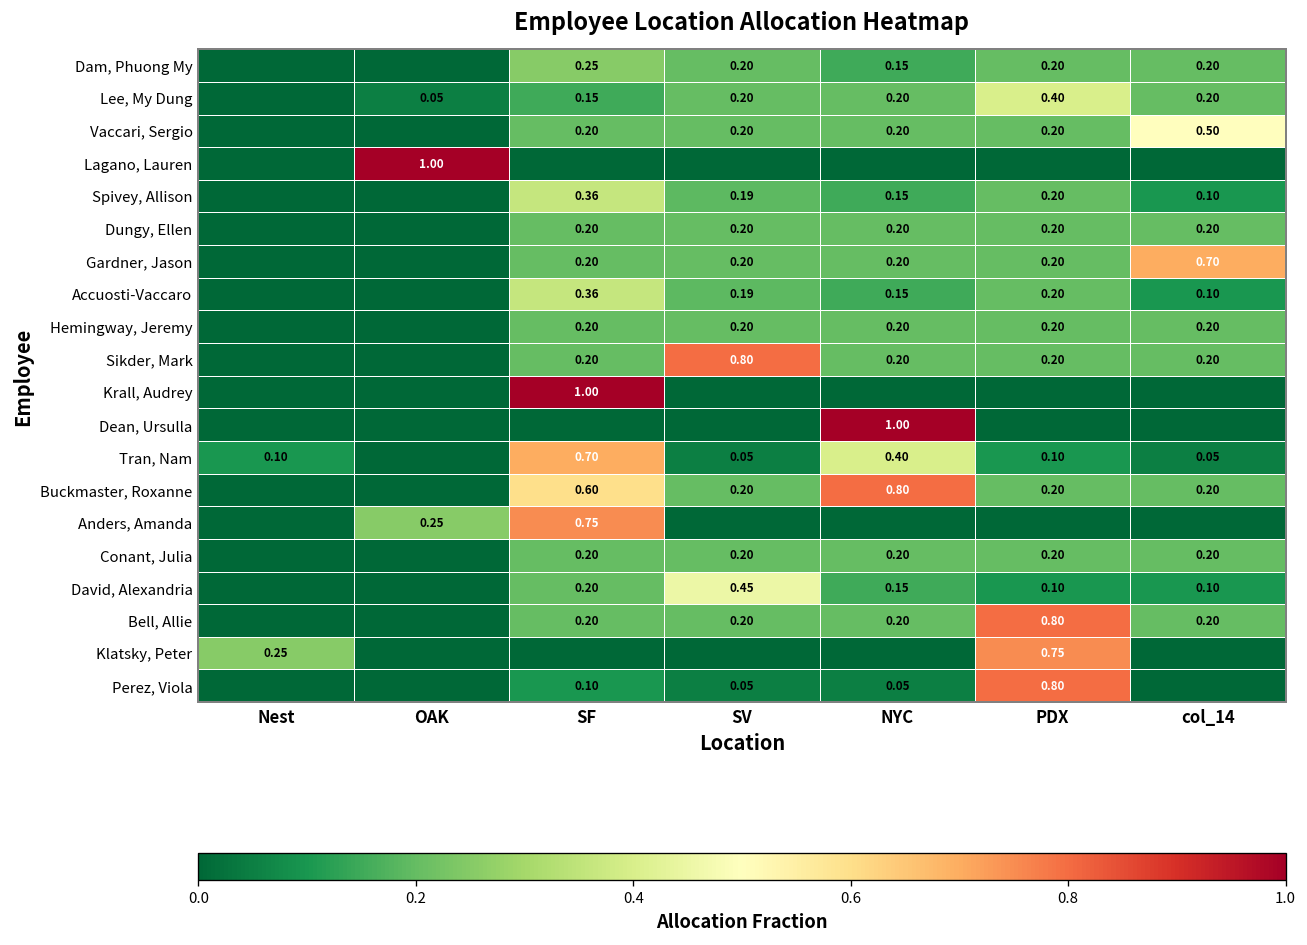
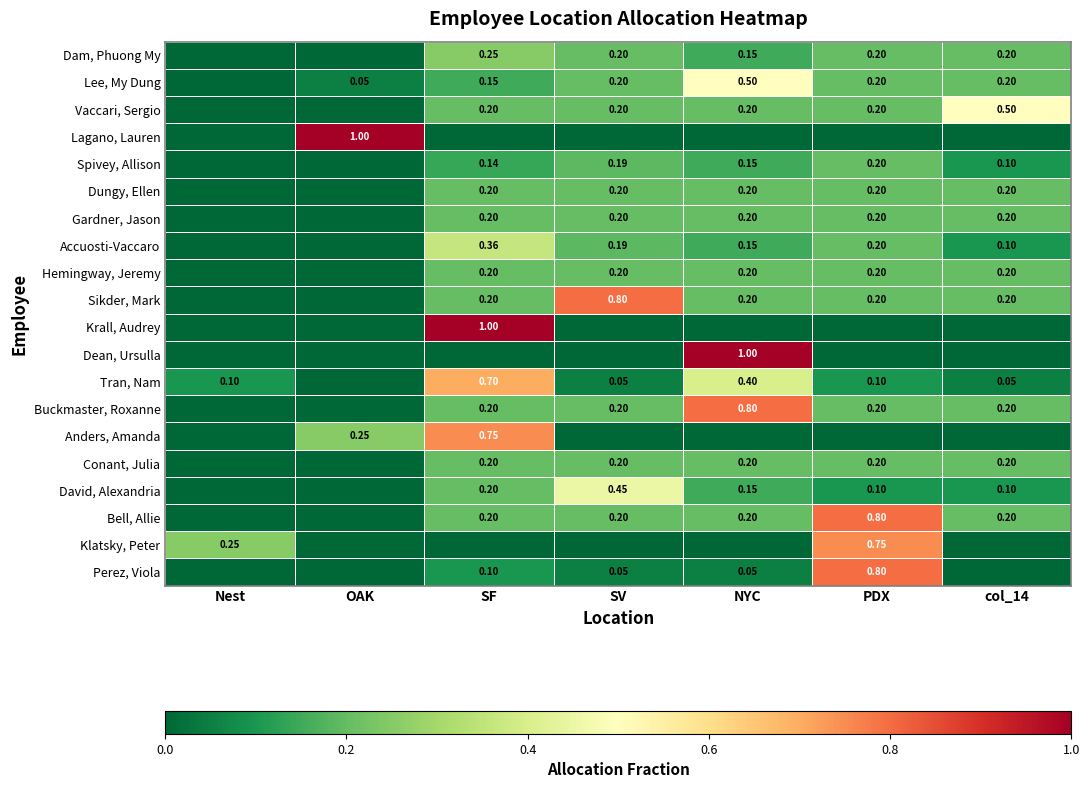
Lee, My Dung, NYC: 0.20 -> 0.50
Lee, My Dung, PDX: 0.40 -> 0.20
Spivey, Allison, SF: 0.36 -> 0.14
Gardner, Jason, col_14: 0.70 -> 0.20
Buckmaster, Roxanne, SF: 0.60 -> 0.20
